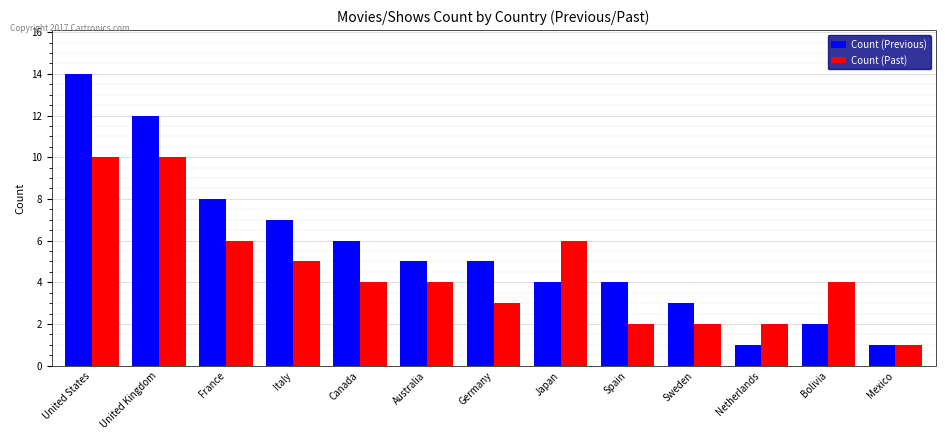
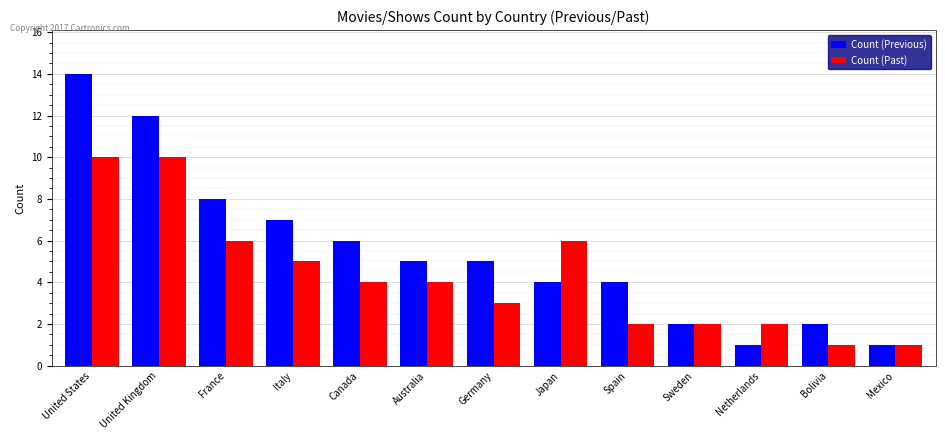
Count (Previous), Sweden: 3 -> 2
Count (Past), Bolivia: 4 -> 1
